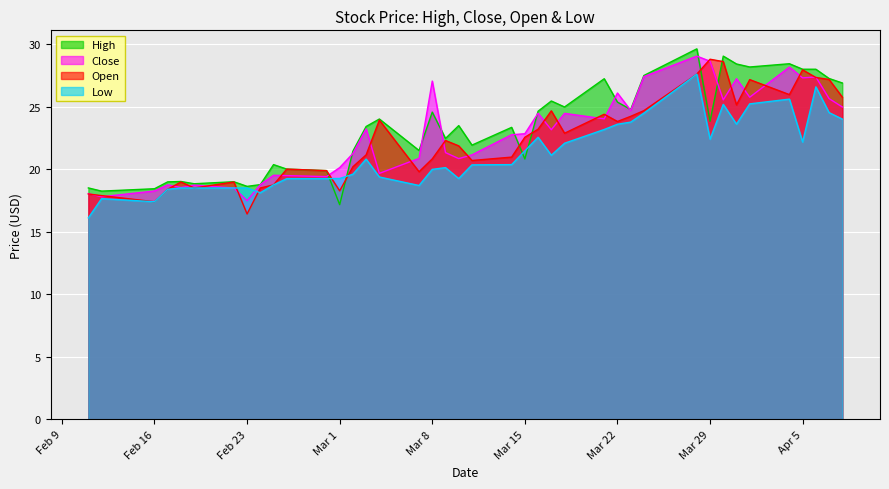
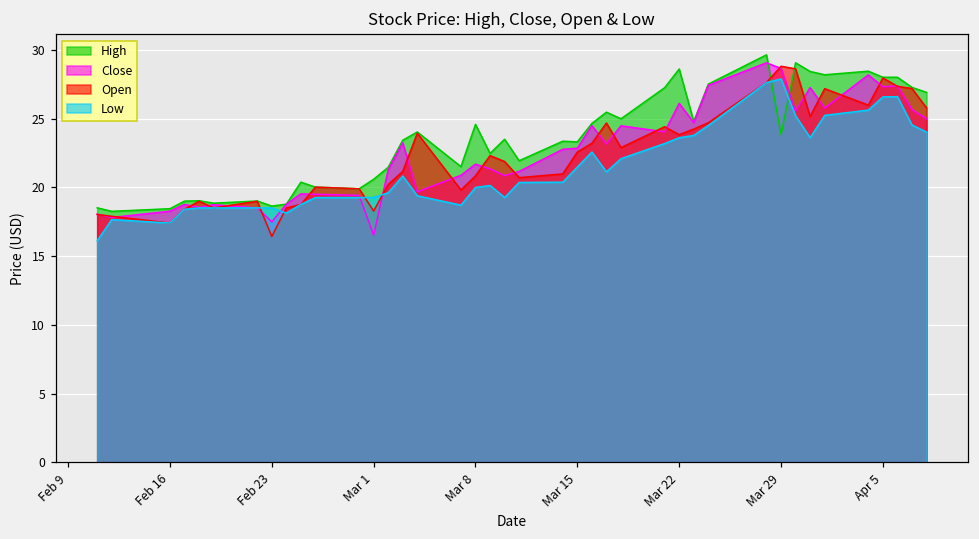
High, Mar 1: 17.2 -> 20.6
Close, Mar 1: 20.1 -> 16.5
Close, Mar 8: 27.1 -> 21.7
High, Mar 15: 20.8 -> 23.3
High, Mar 22: 25.4 -> 28.6
Low, Mar 29: 22.4 -> 27.9
Low, Apr 5: 22.2 -> 26.6
